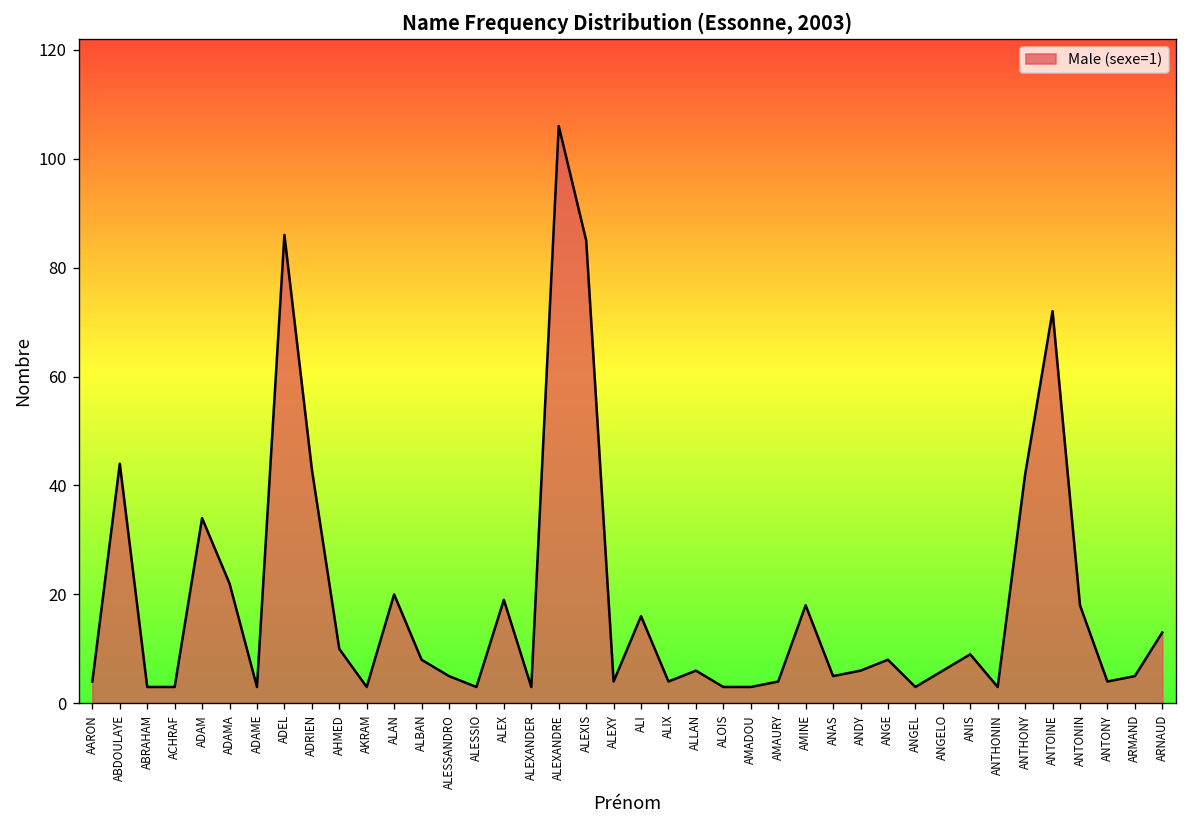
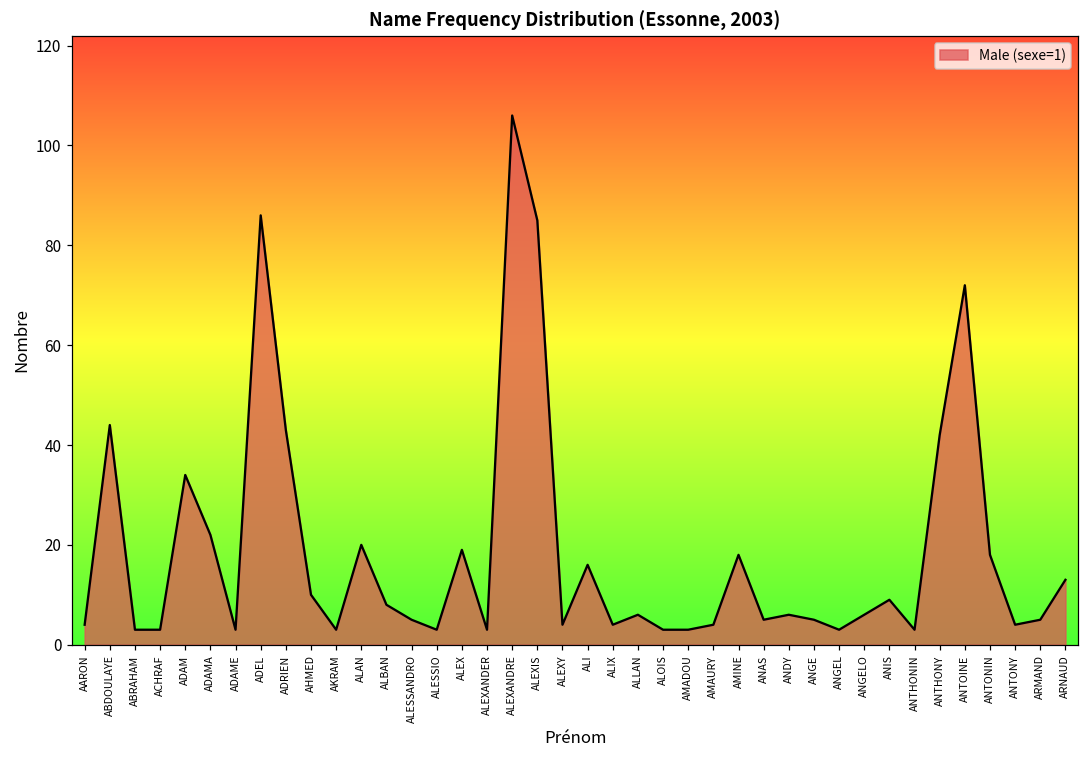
ANGE: 8 -> 5
